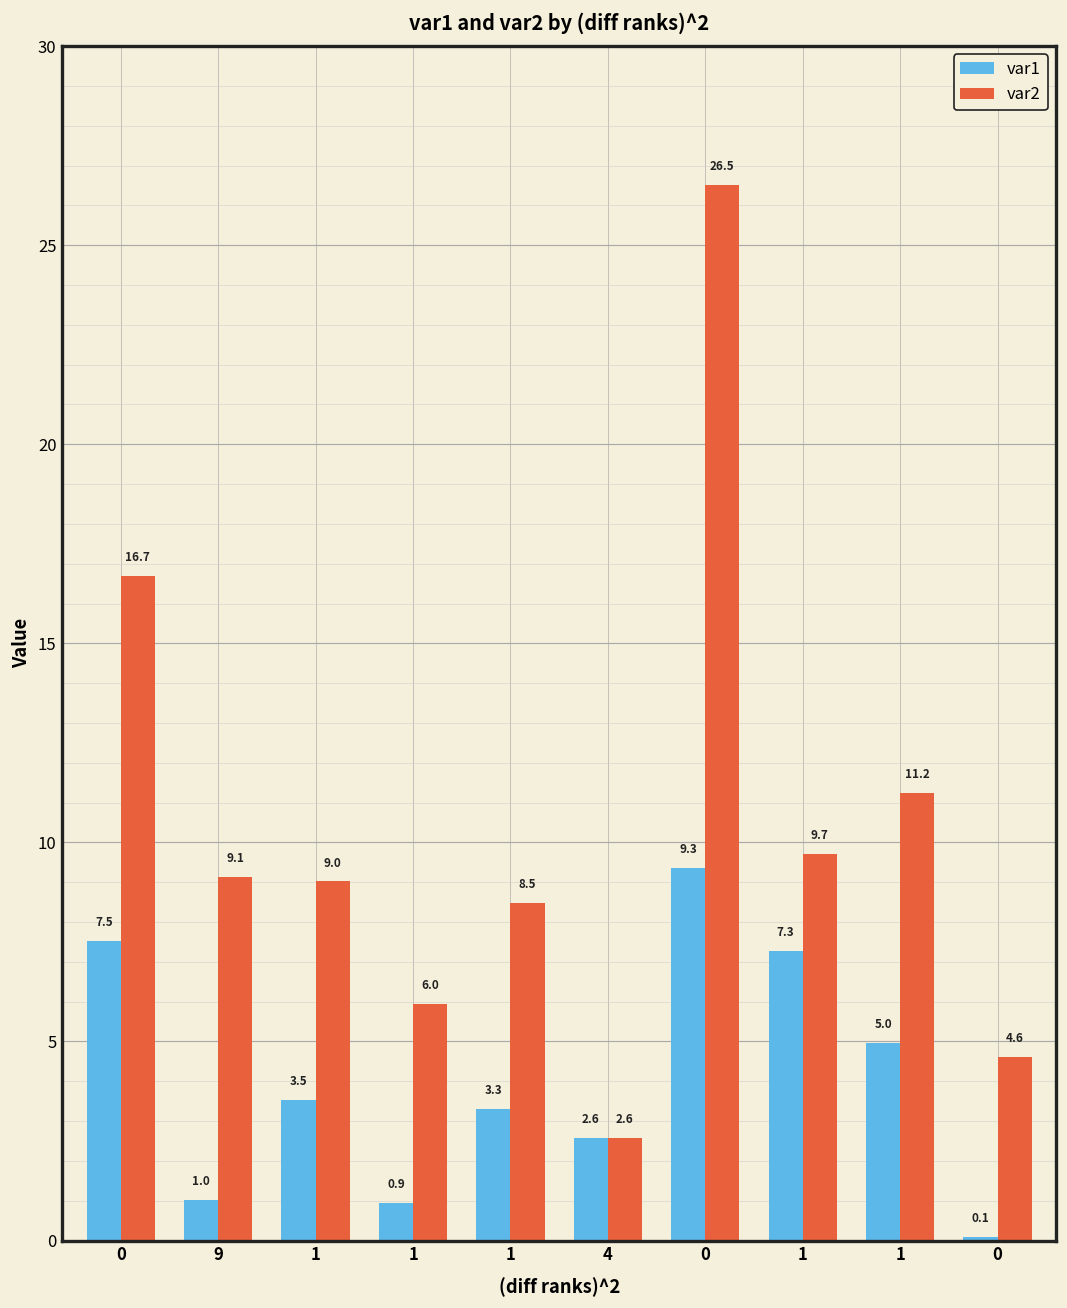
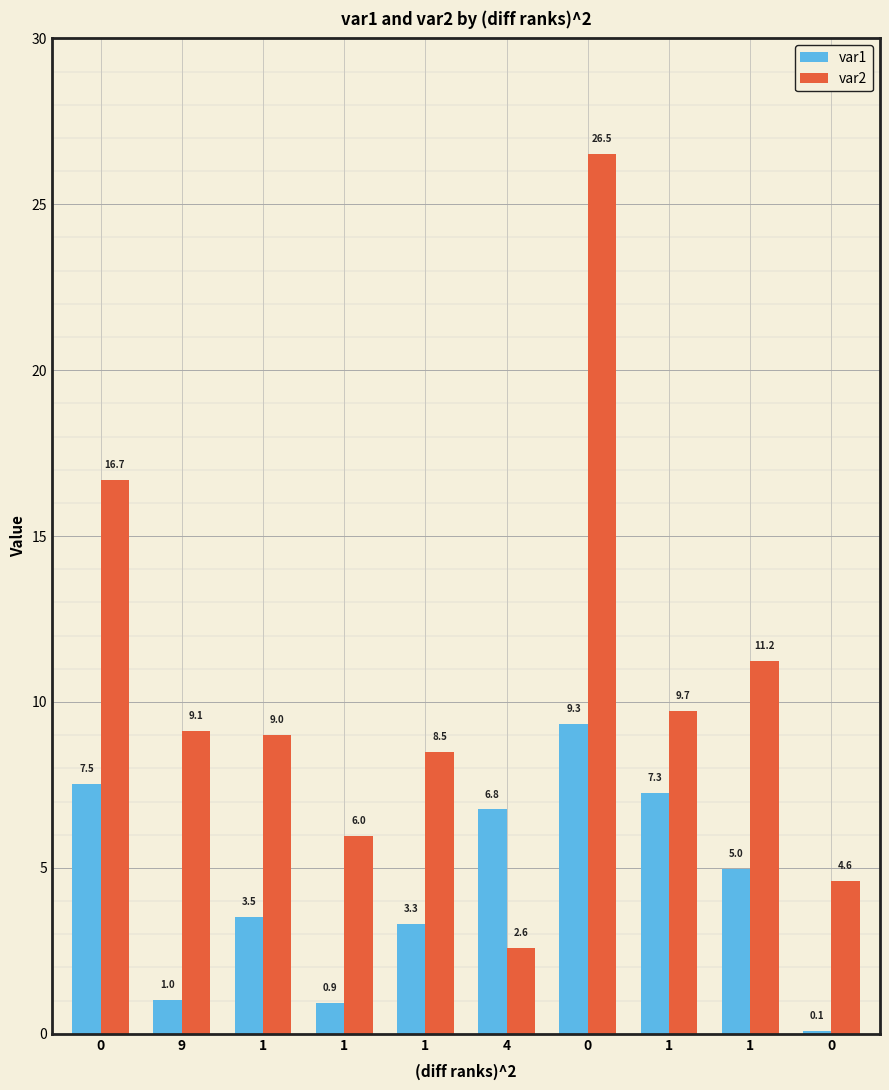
var1, 4: 2.6 -> 6.8
